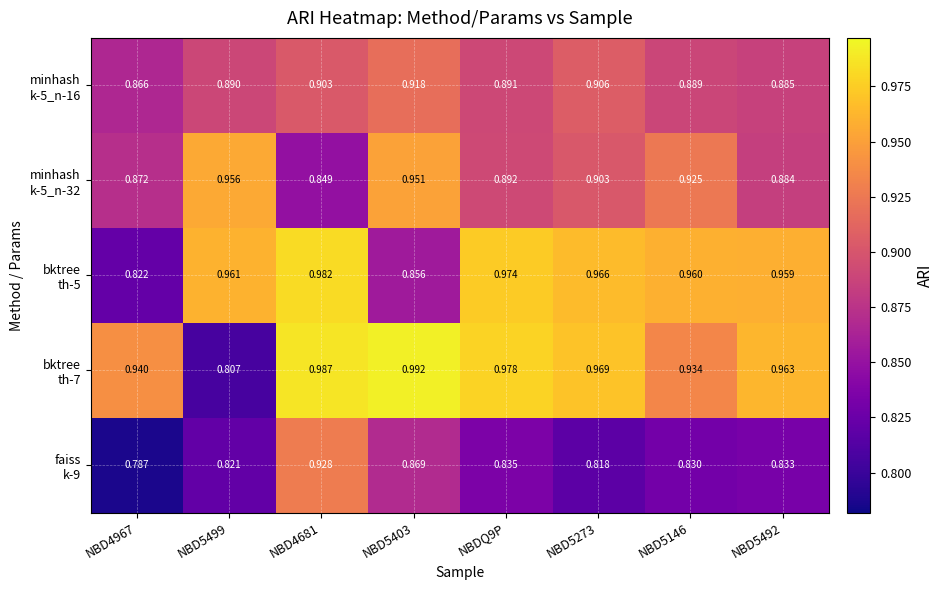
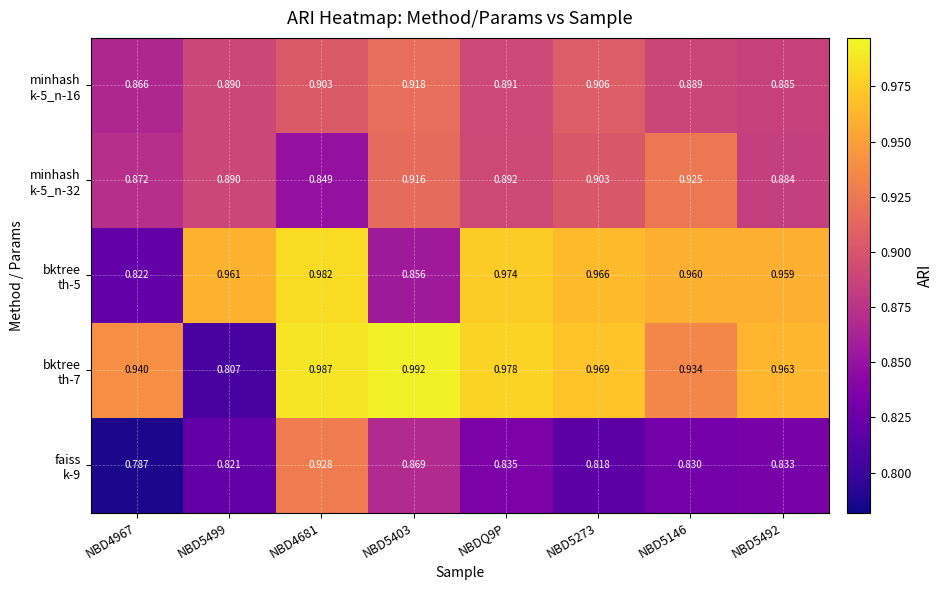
minhash k-5_n-32, NBD5499: 0.956 -> 0.890
minhash k-5_n-32, NBD5403: 0.951 -> 0.916
